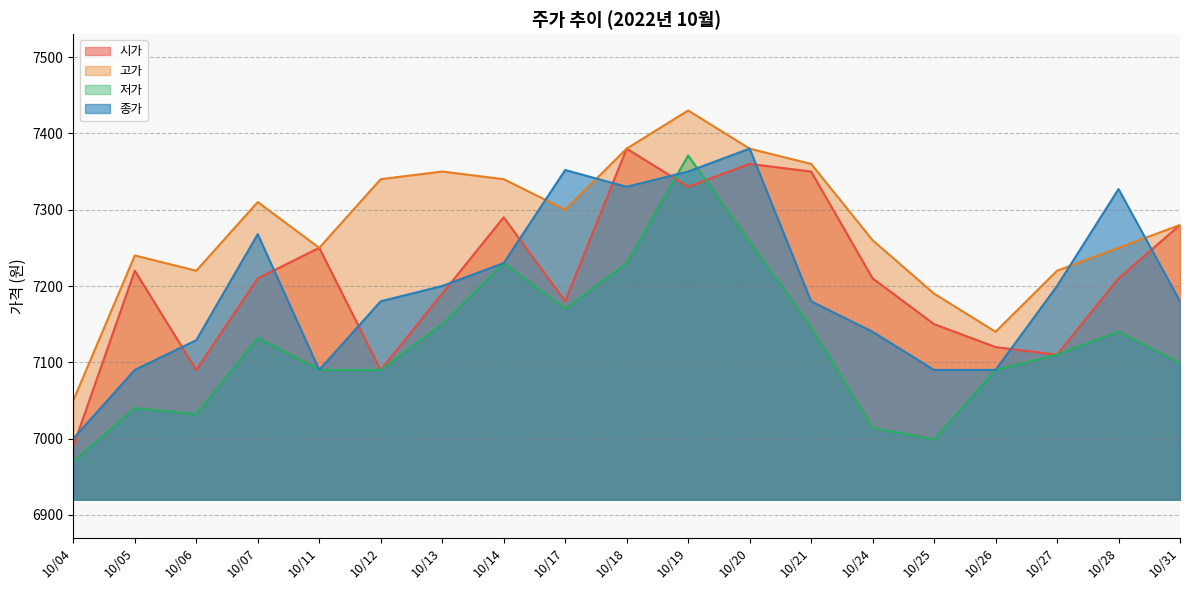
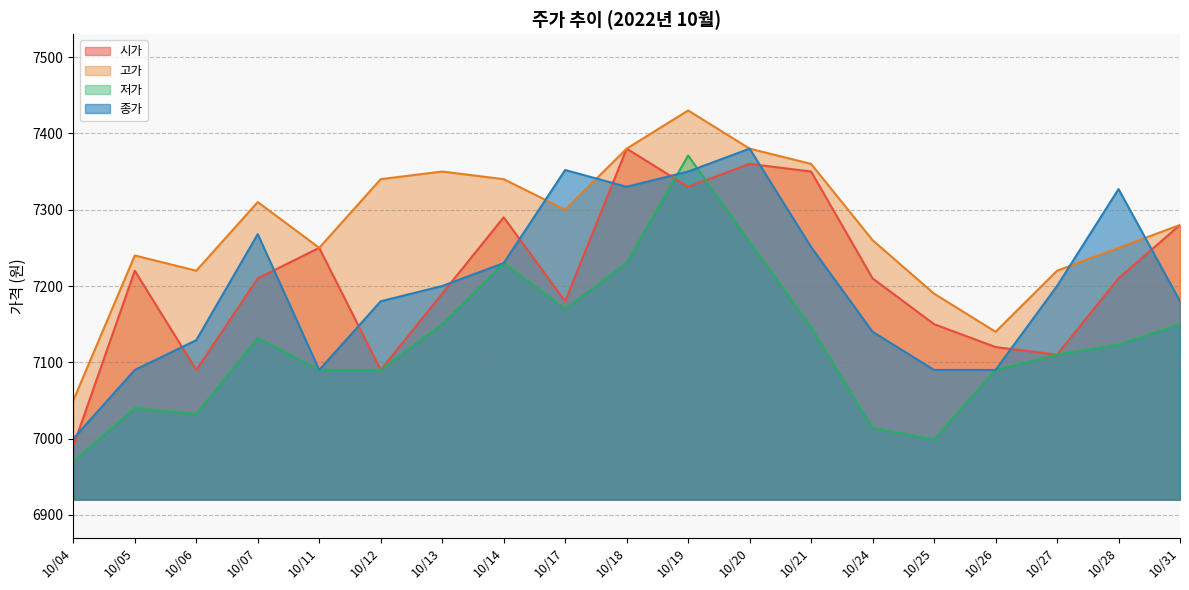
종가, 10/21: 7180 -> 7250
저가, 10/28: 7140 -> 7120
저가, 10/31: 7100 -> 7150
